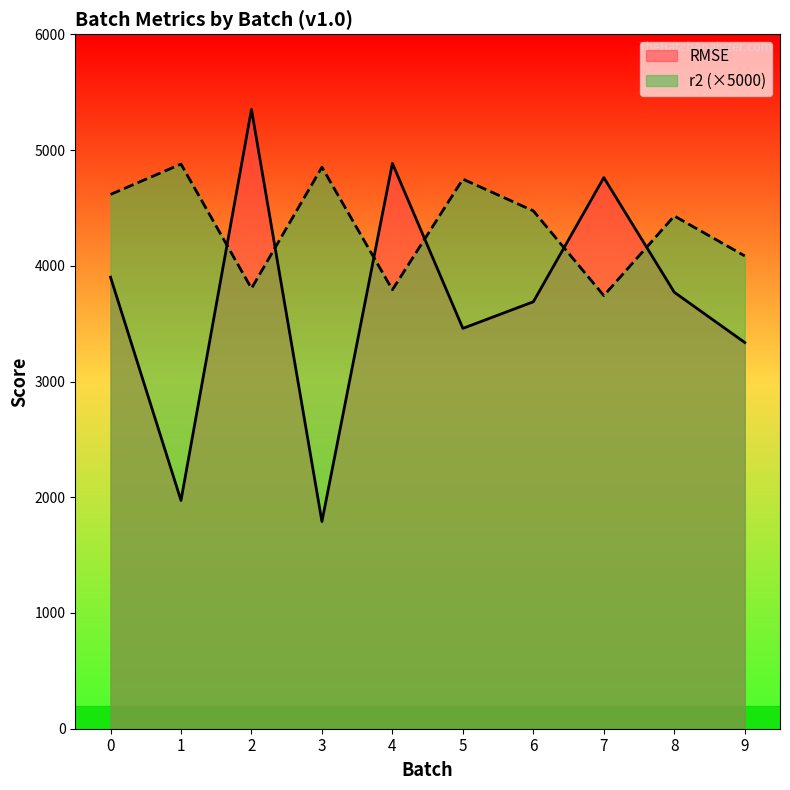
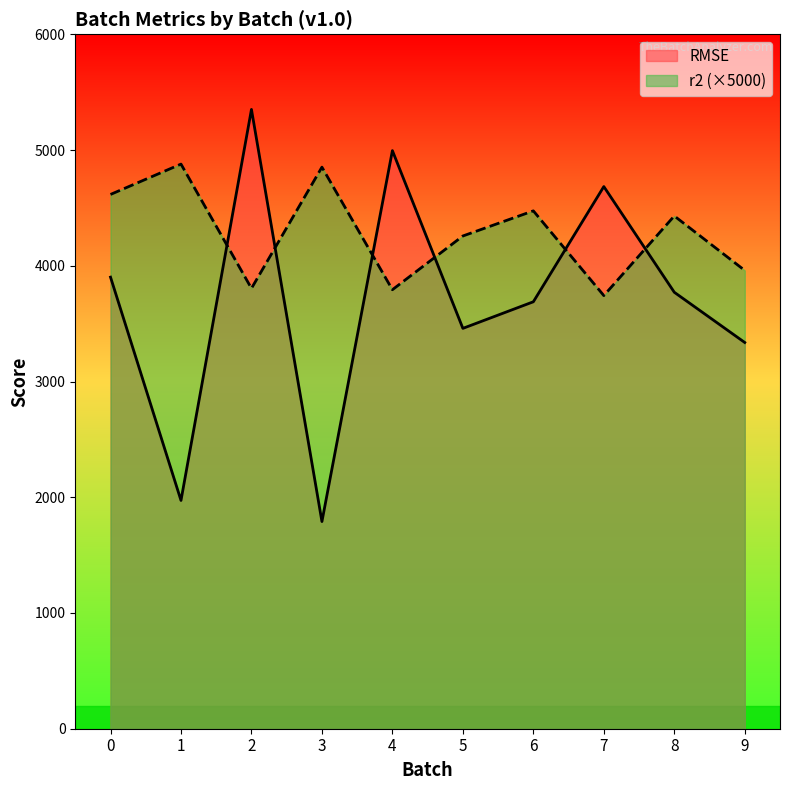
RMSE, 4: 4890 -> 4990
r2 (×5000), 5: 4750 -> 4260
RMSE, 7: 4760 -> 4680
r2 (×5000), 9: 4090 -> 3960
